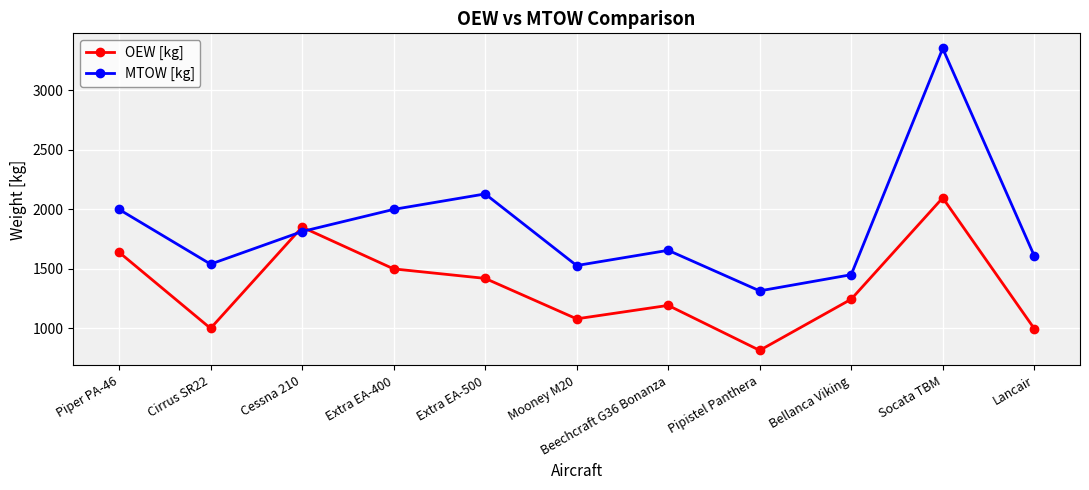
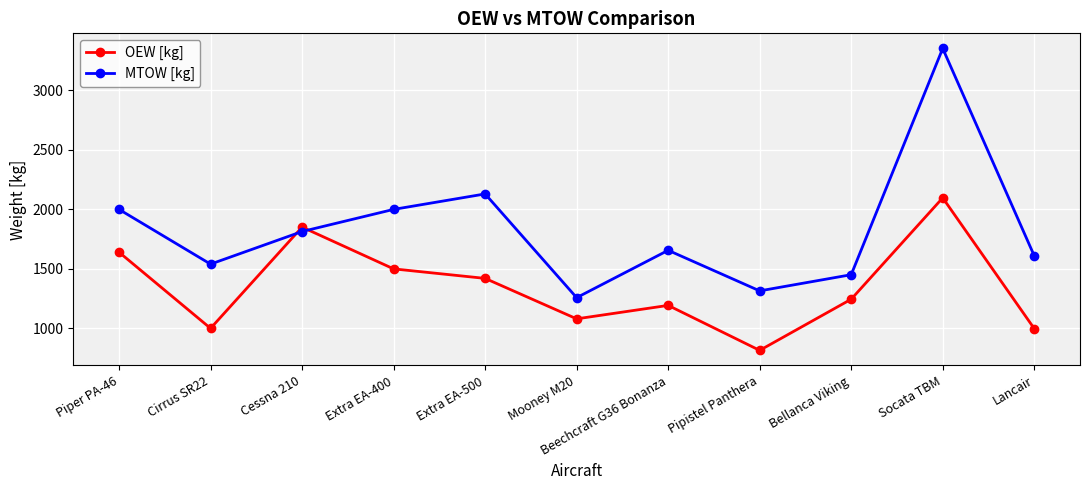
MTOW [kg], Mooney M20: 1530 -> 1260
